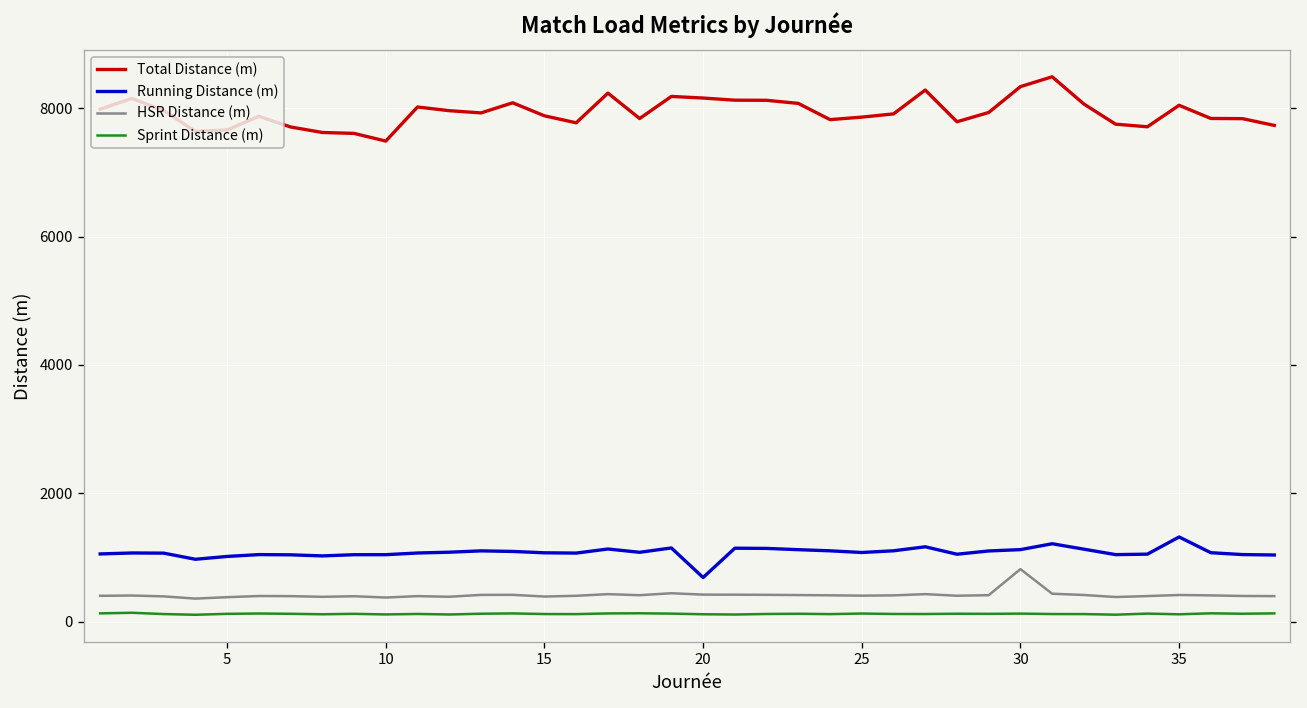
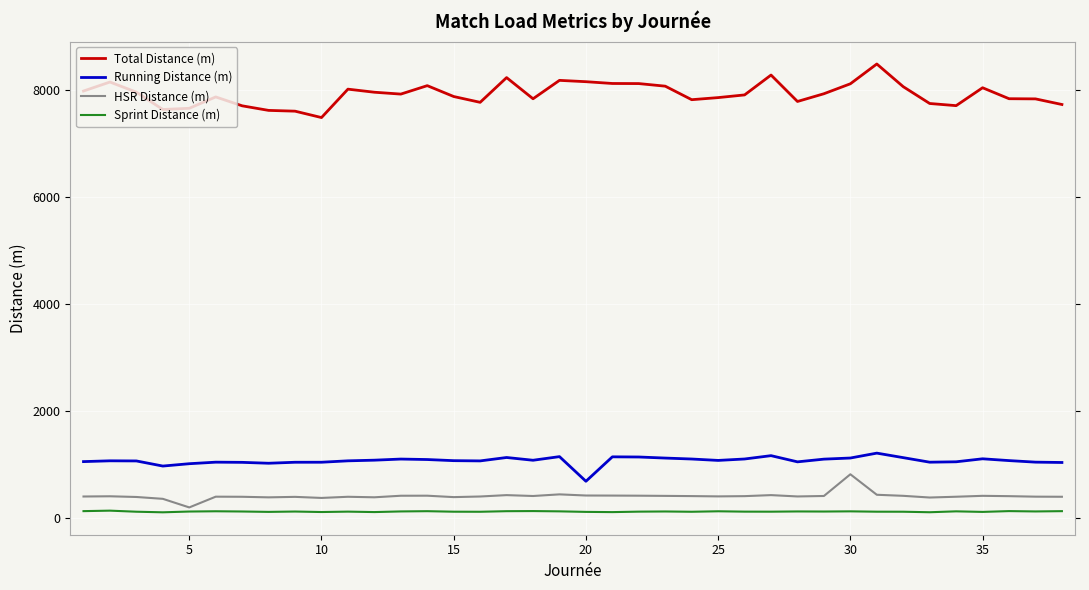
HSR Distance (m), 5: 400 -> 200
Total Distance (m), 30: 8300 -> 8100
Running Distance (m), 35: 1300 -> 1100
